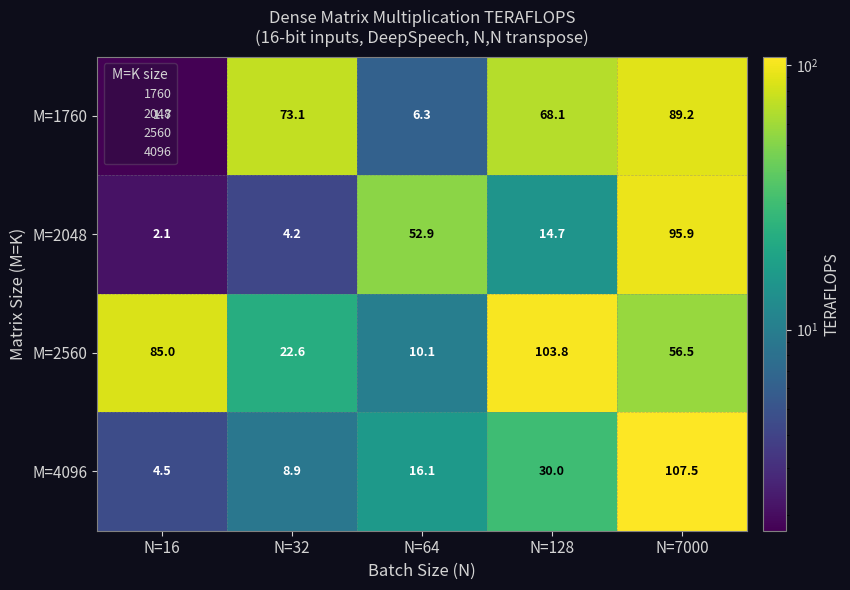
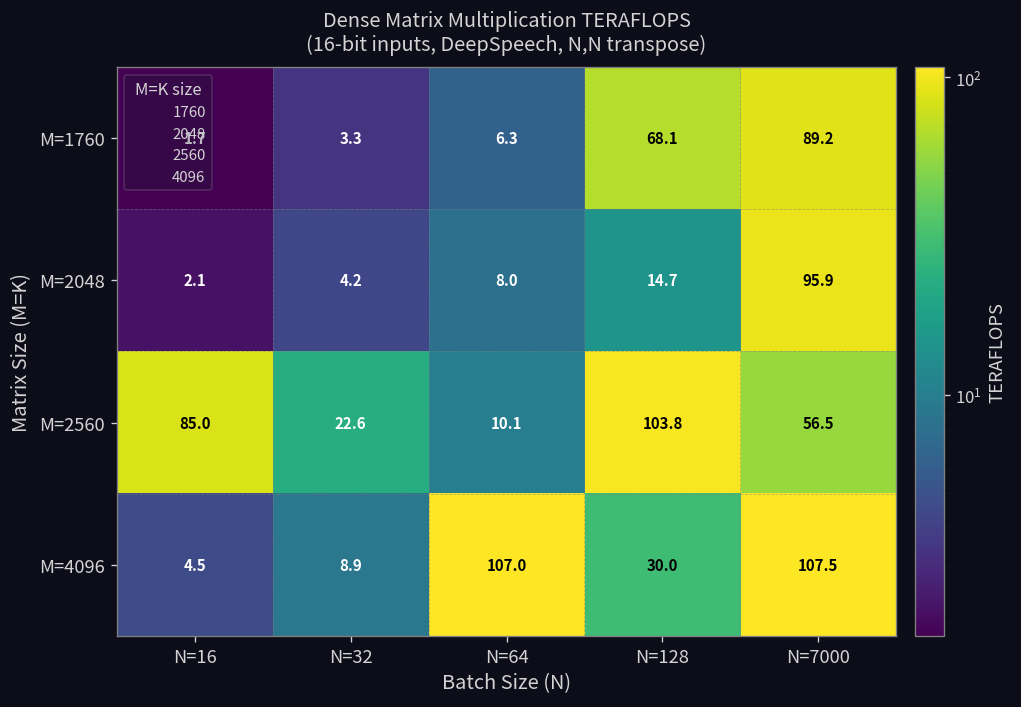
M=1760, N=32: 73.1 -> 3.3
M=2048, N=64: 52.9 -> 8.0
M=4096, N=64: 16.1 -> 107.0
